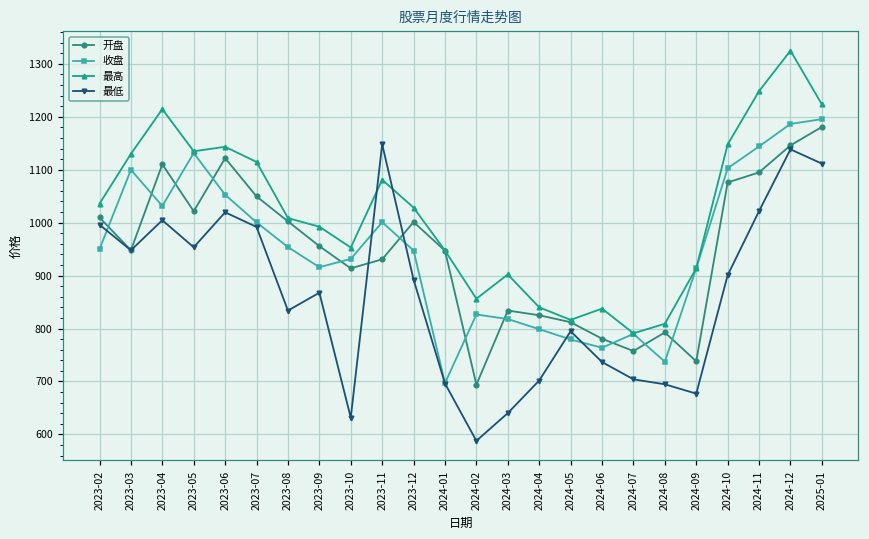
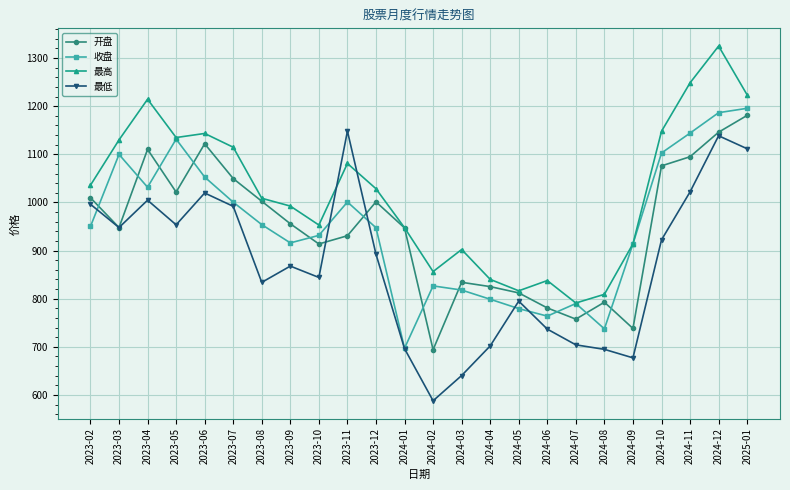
最低, 2023-10: 630 -> 840
最低, 2024-10: 900 -> 920
